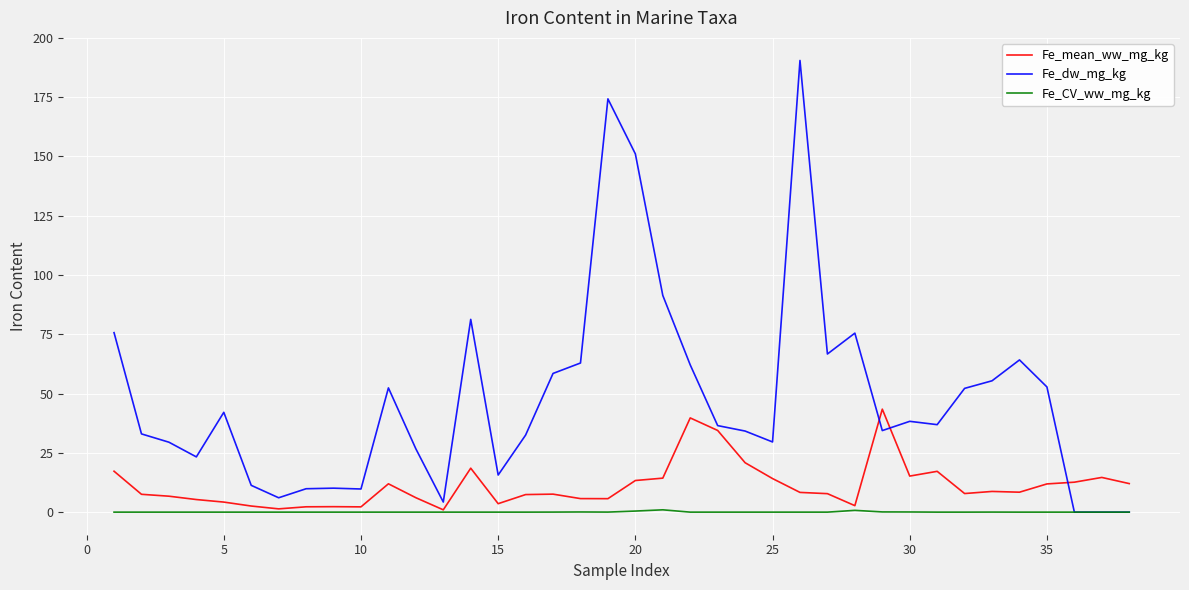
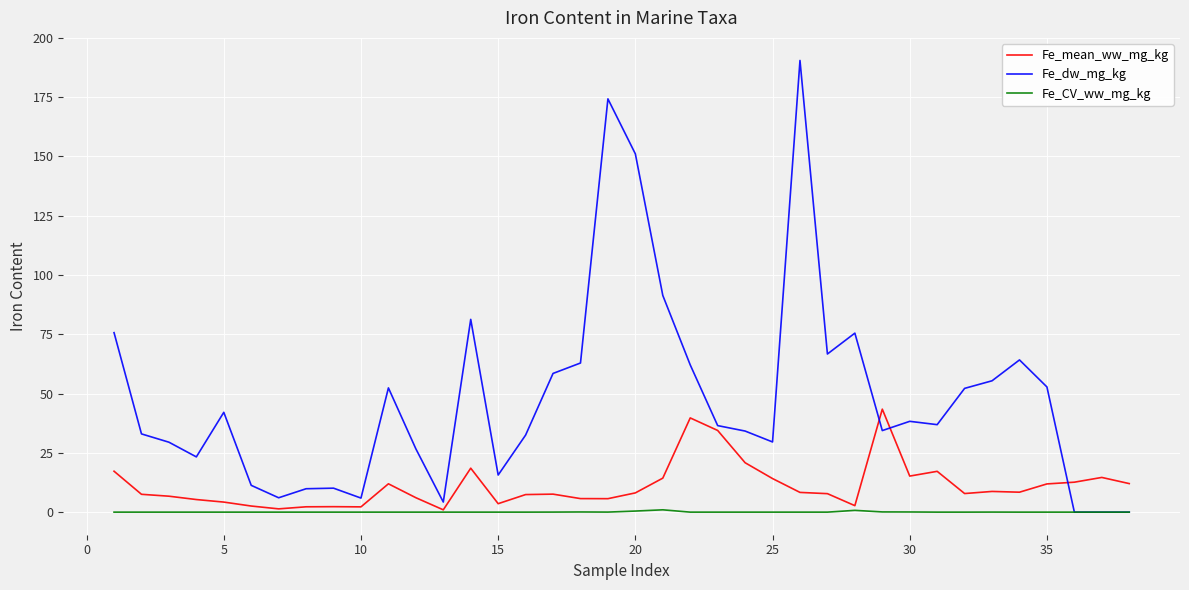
Fe_dw_mg_kg, 10: 10 -> 6
Fe_mean_ww_mg_kg, 20: 13 -> 8
